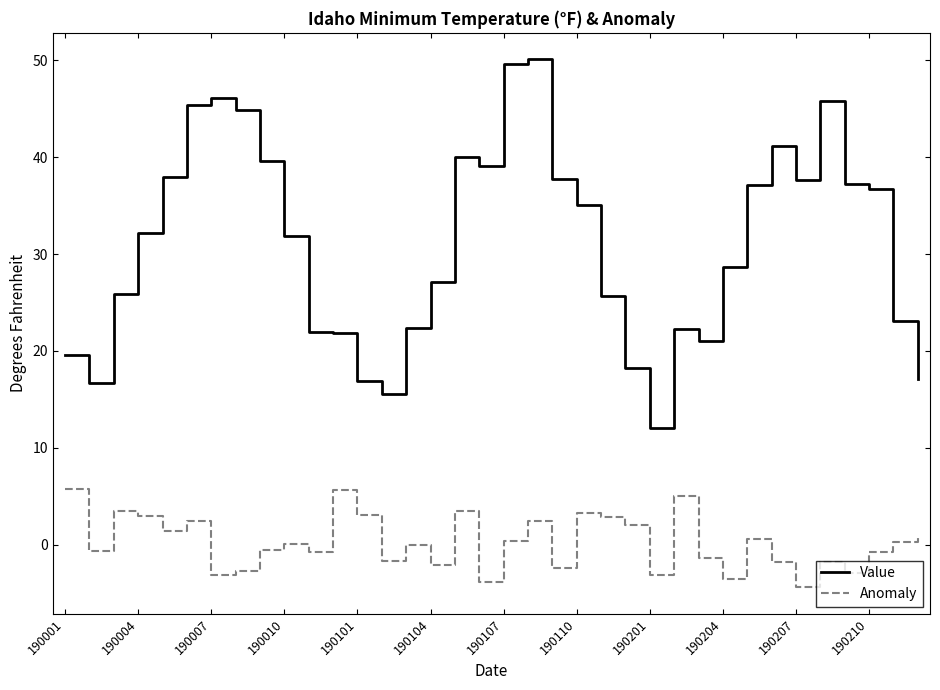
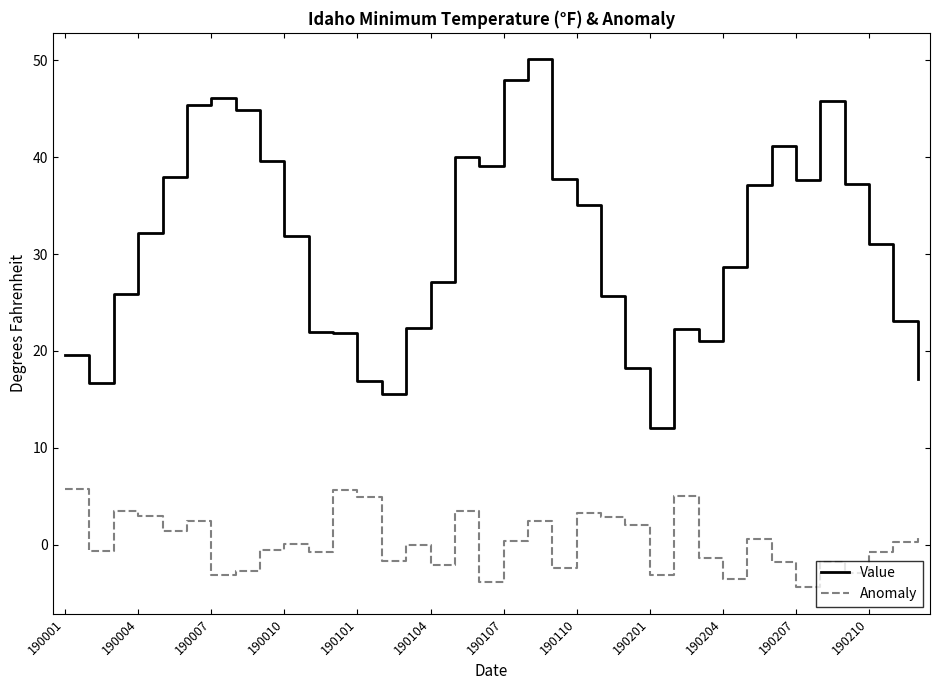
Anomaly, 190101: 3 -> 5
Value, 190107: 50 -> 48
Value, 190210: 37 -> 31
